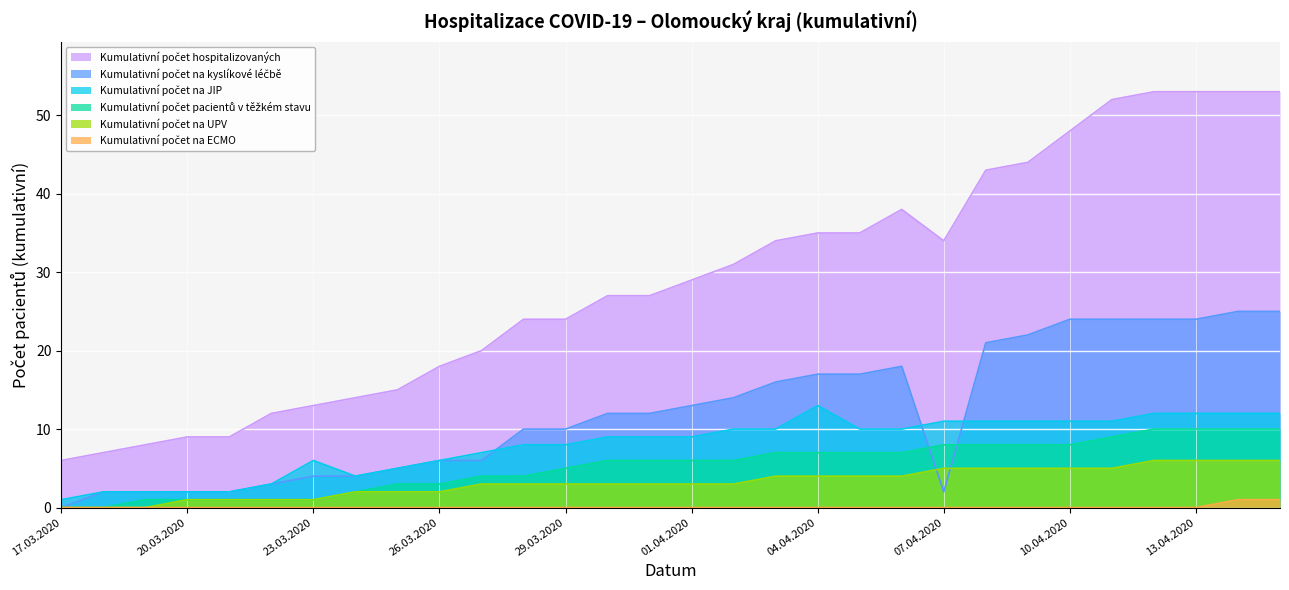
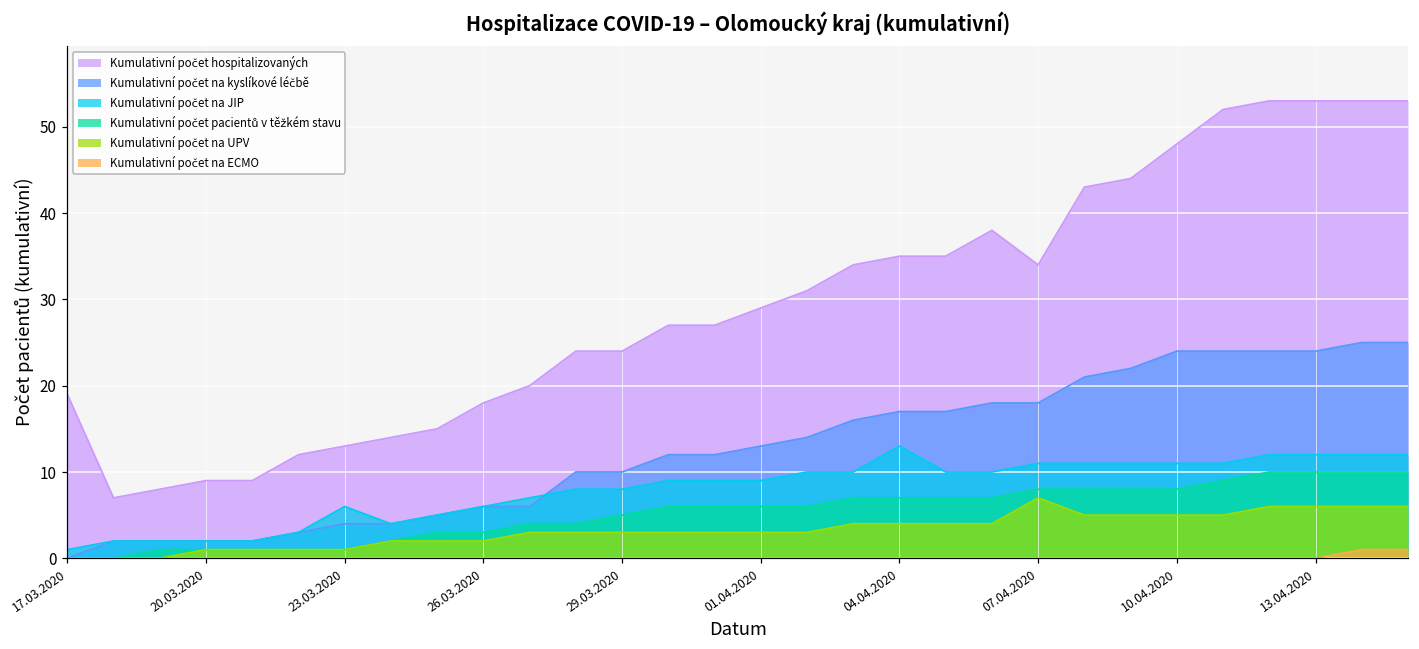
Kumulativní počet hospitalizovaných, 17.03.2020: 6 -> 19
Kumulativní počet na kyslíkové léčbě, 07.04.2020: 2 -> 18
Kumulativní počet na UPV, 07.04.2020: 5 -> 7
